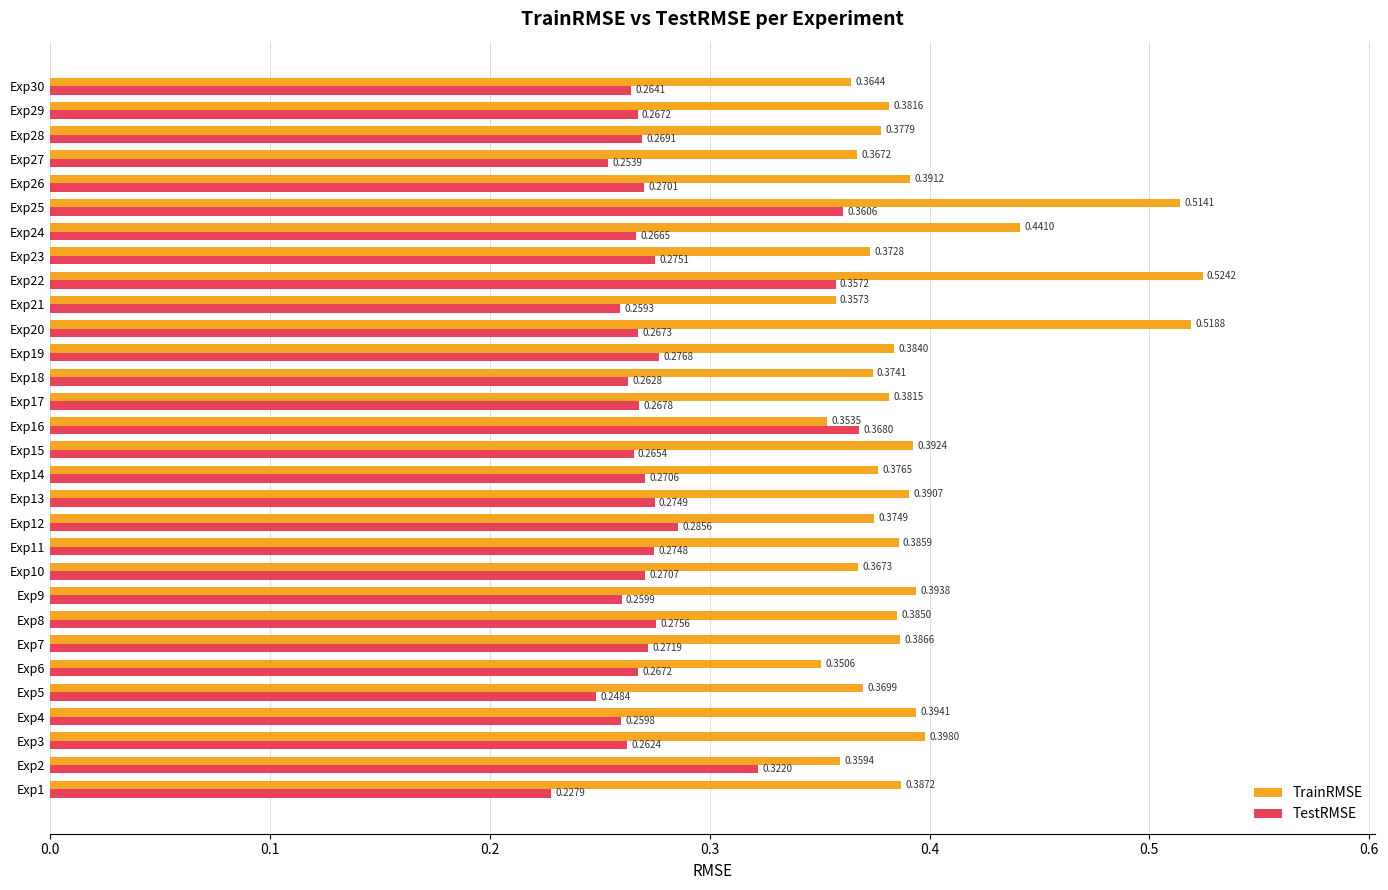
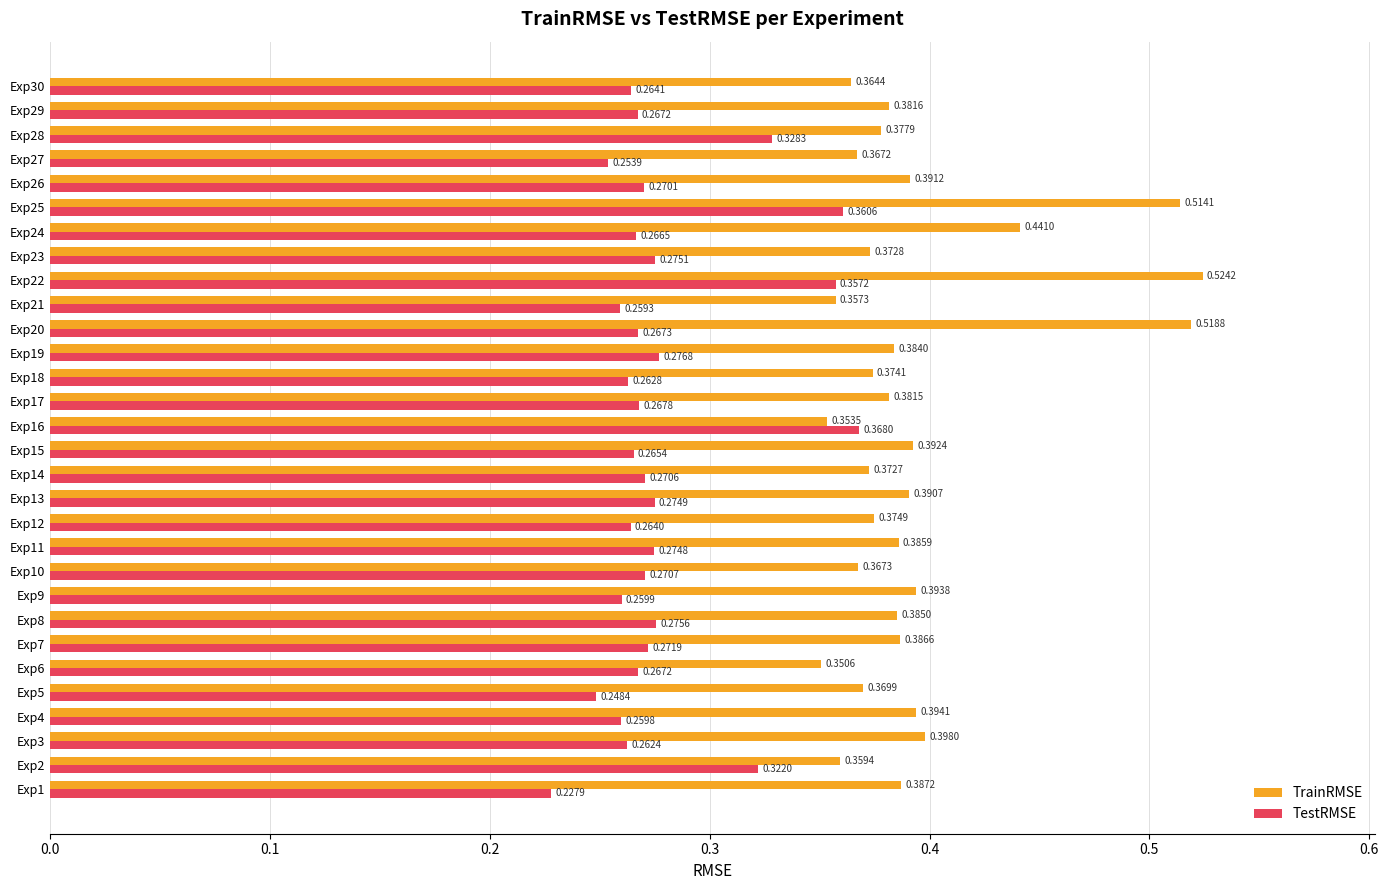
TestRMSE, Exp28: 0.2691 -> 0.3283
TrainRMSE, Exp14: 0.3765 -> 0.3727
TestRMSE, Exp12: 0.2856 -> 0.2640
